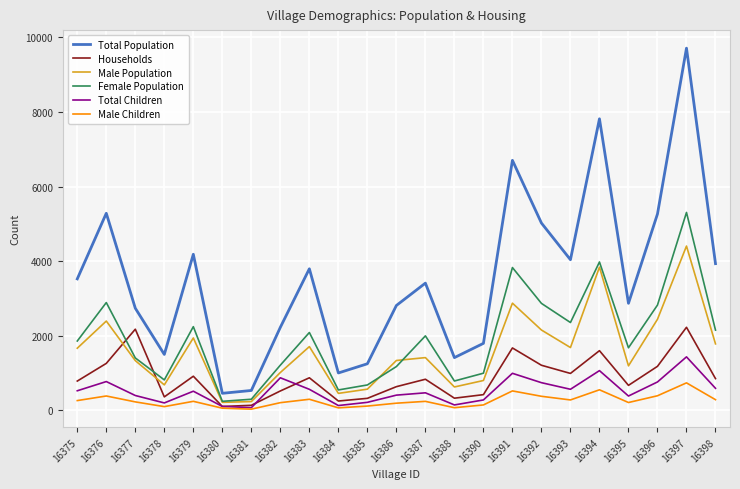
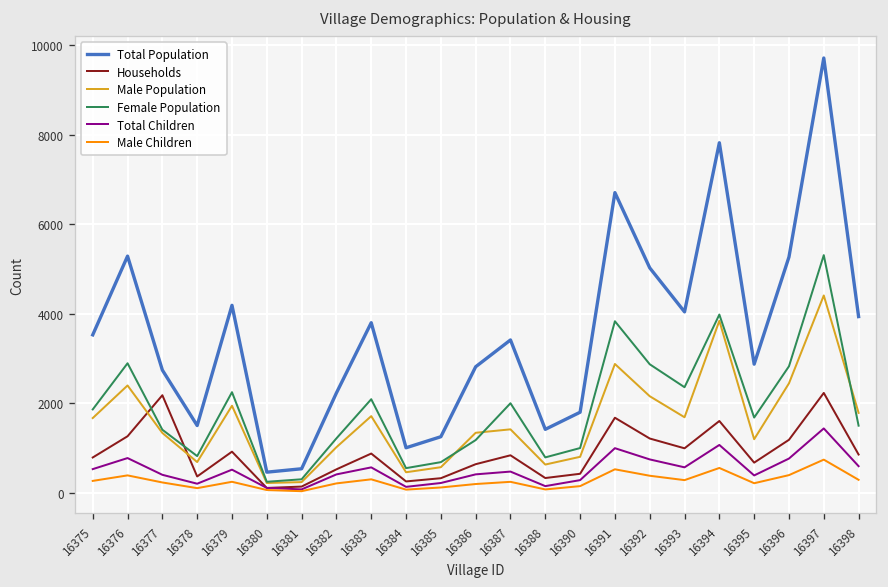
Total Children, 16382: 900 -> 400
Female Population, 16398: 2200 -> 1500
